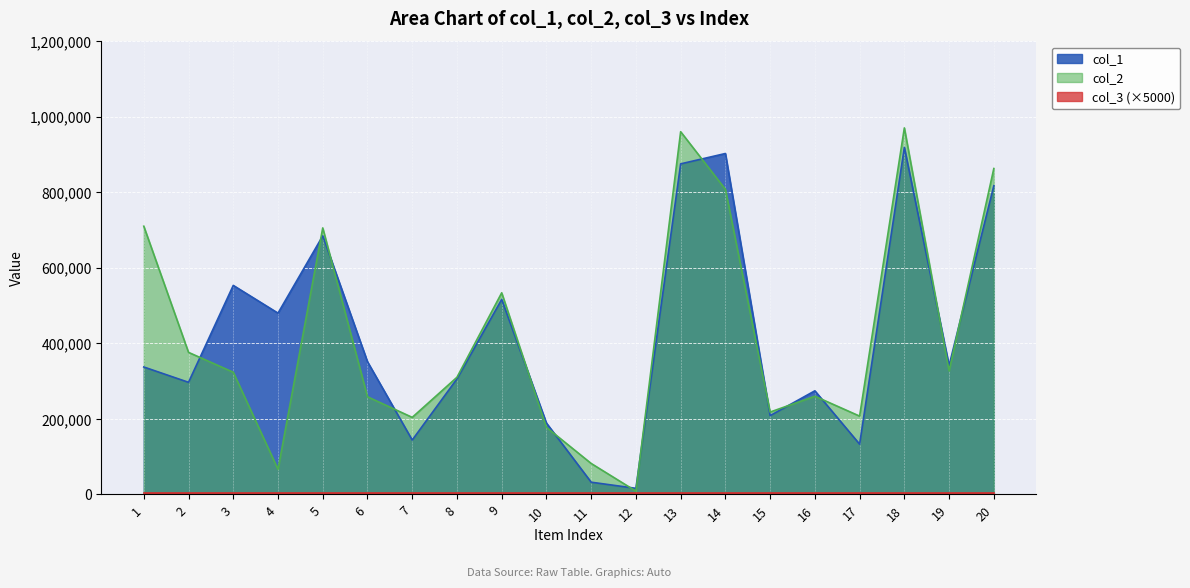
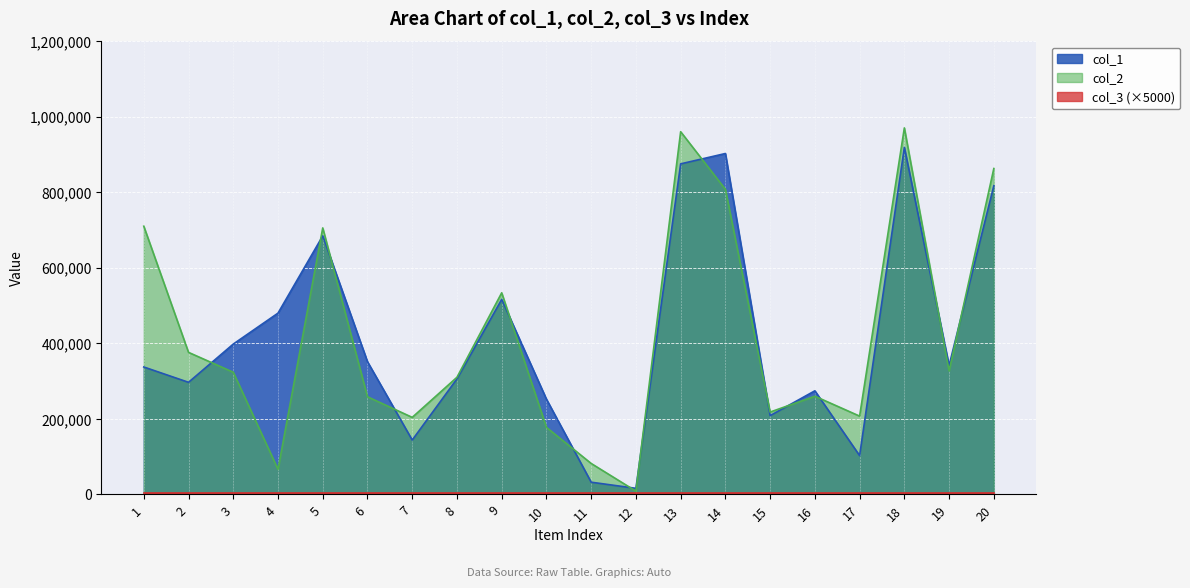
col_1, 3: 550,000 -> 400,000
col_1, 10: 190,000 -> 250,000
col_1, 17: 130,000 -> 100,000
